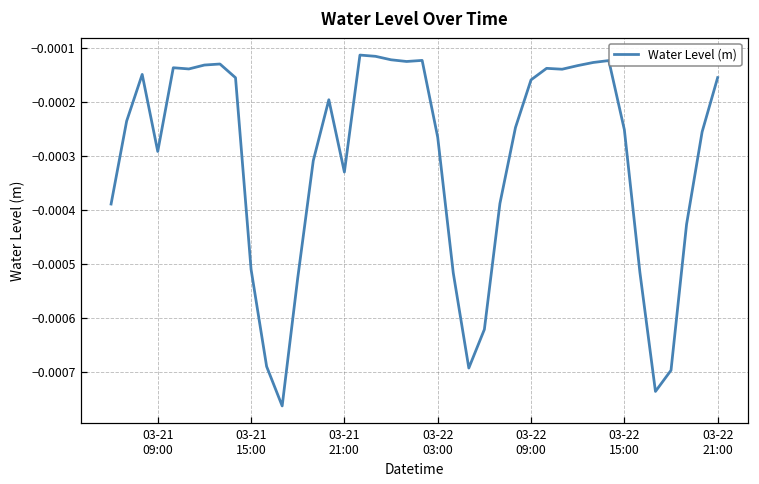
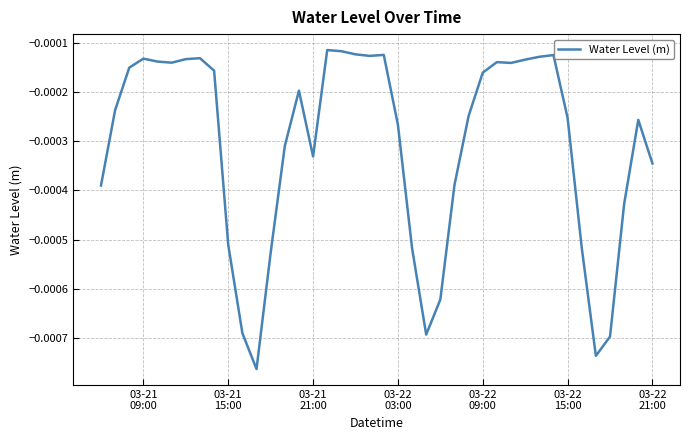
03-21 09:00: -0.00029 -> -0.00013
03-22 21:00: -0.00016 -> -0.00034
